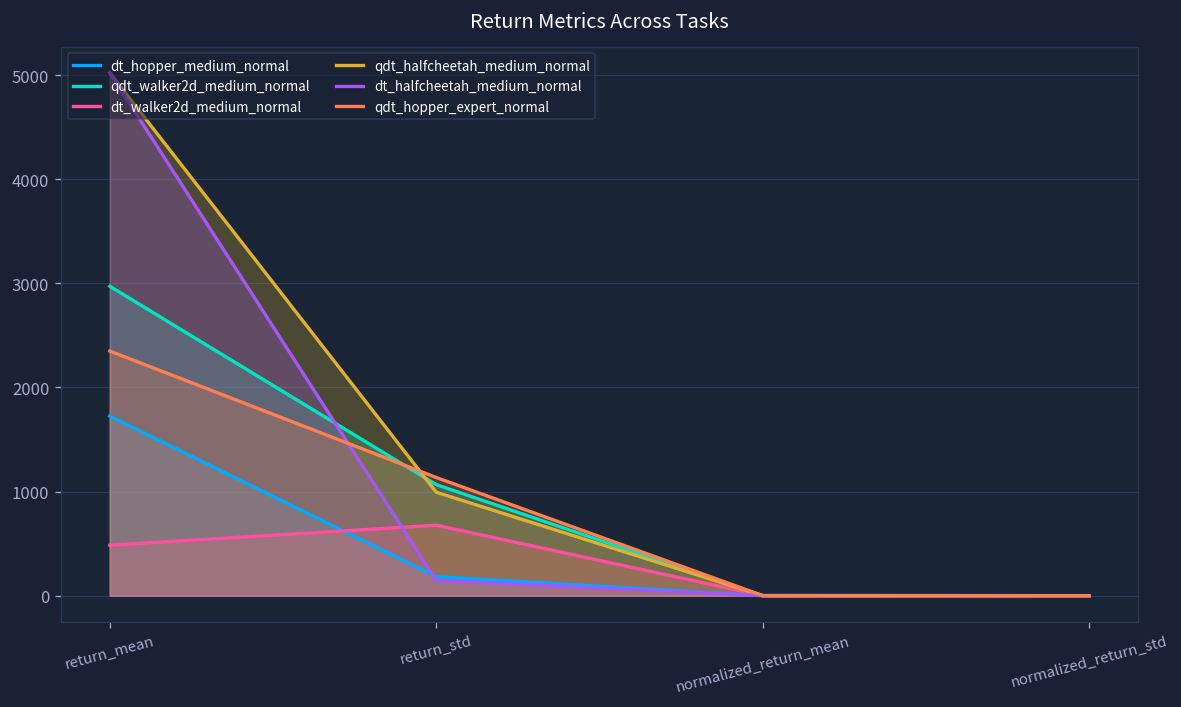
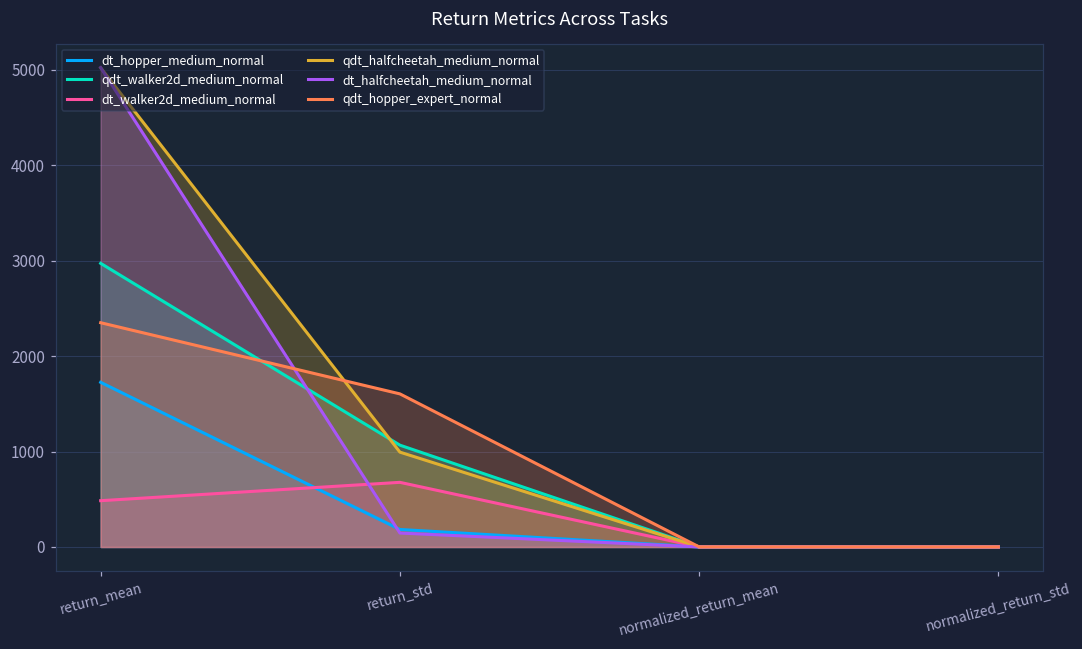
qdt_hopper_expert_normal, return_std: 1100 -> 1600
